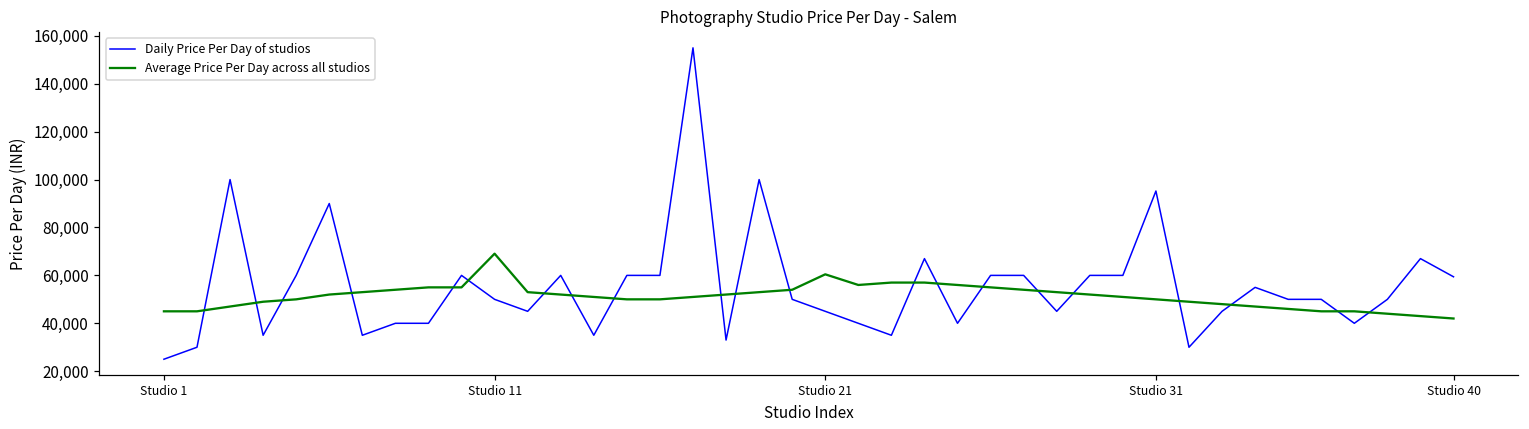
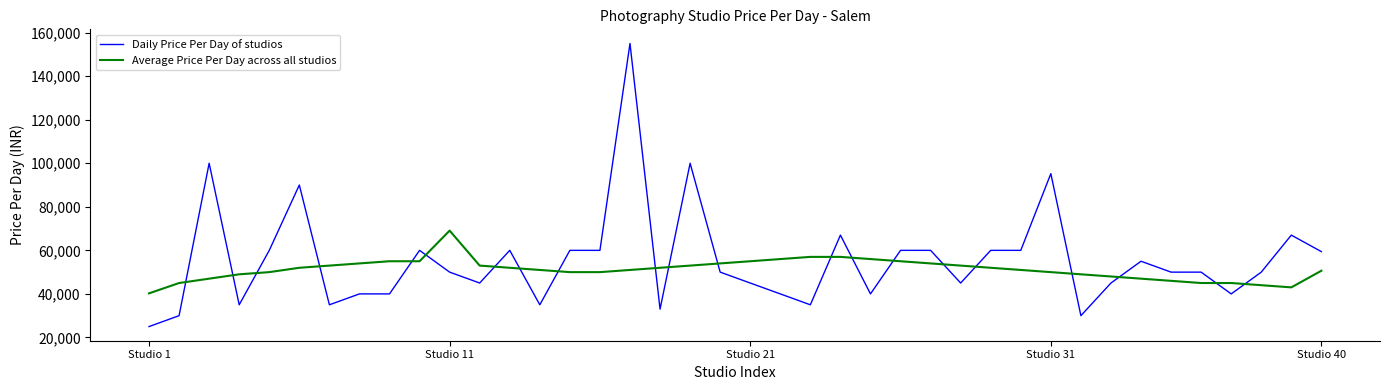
Average Price Per Day across all studios, Studio 1: 45,000 -> 40,000
Average Price Per Day across all studios, Studio 21: 60,000 -> 55,000
Average Price Per Day across all studios, Studio 40: 42,000 -> 51,000
